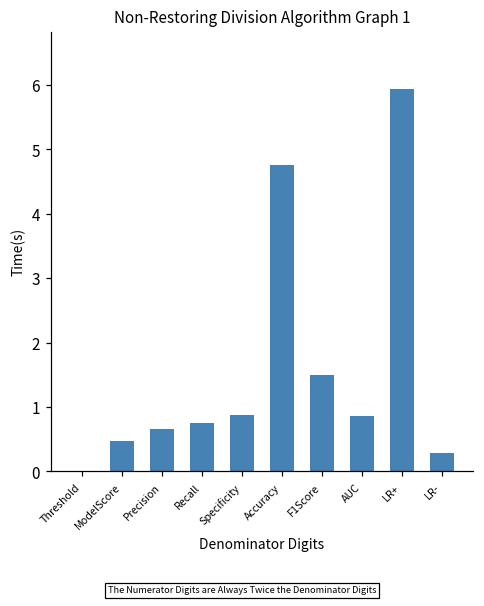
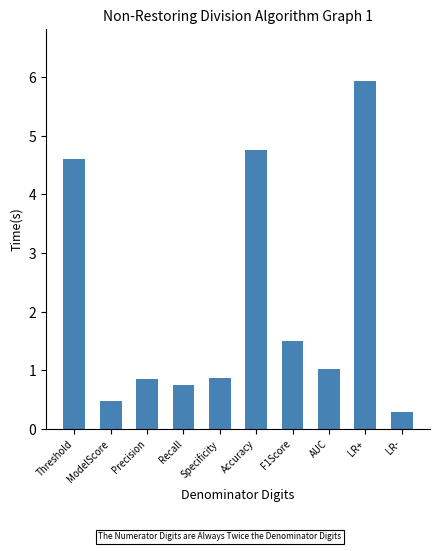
Threshold: 0.0 -> 4.6
Precision: 0.7 -> 0.9
AUC: 0.9 -> 1.0
